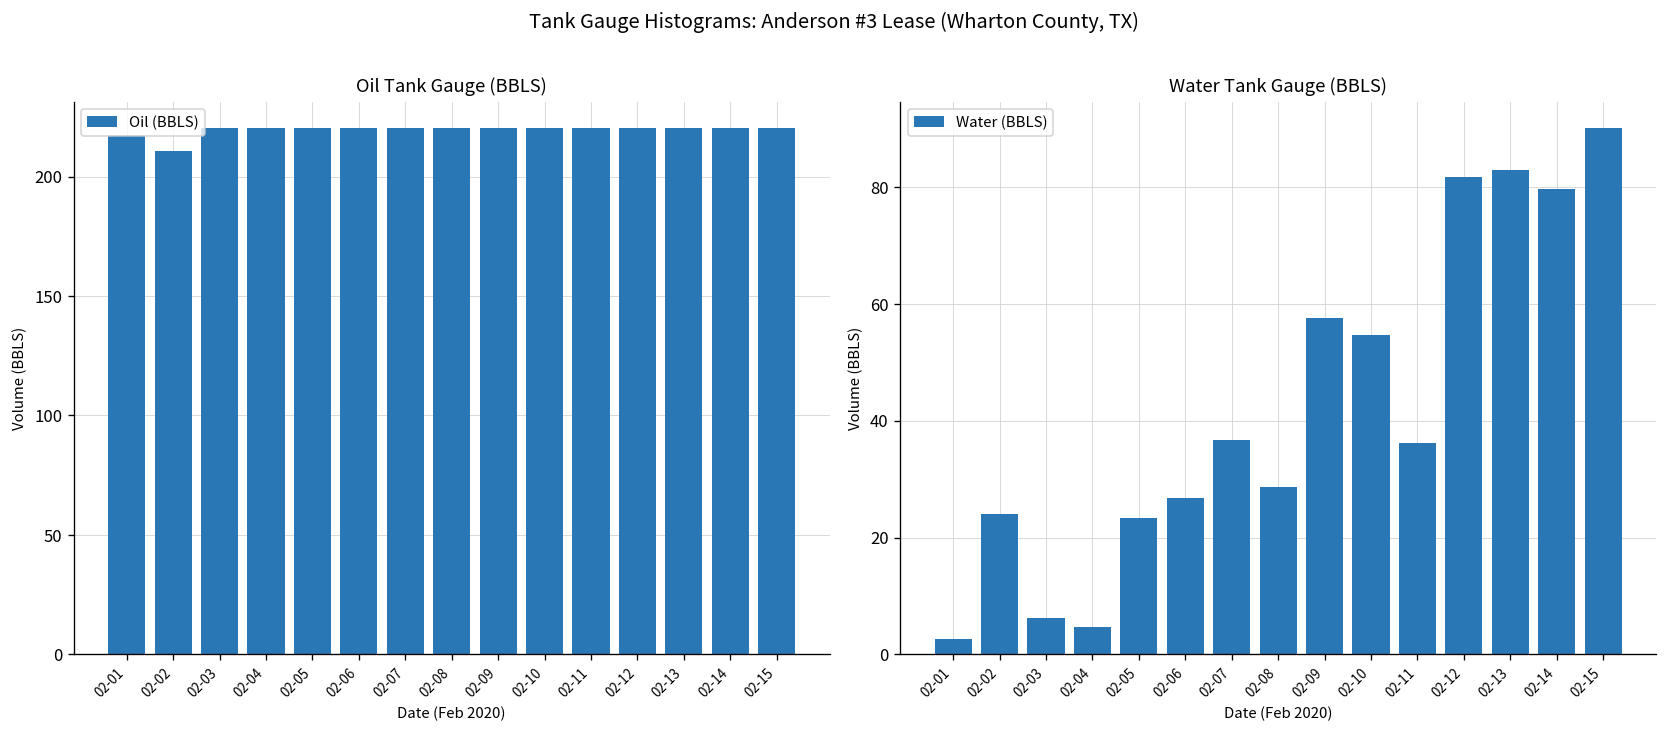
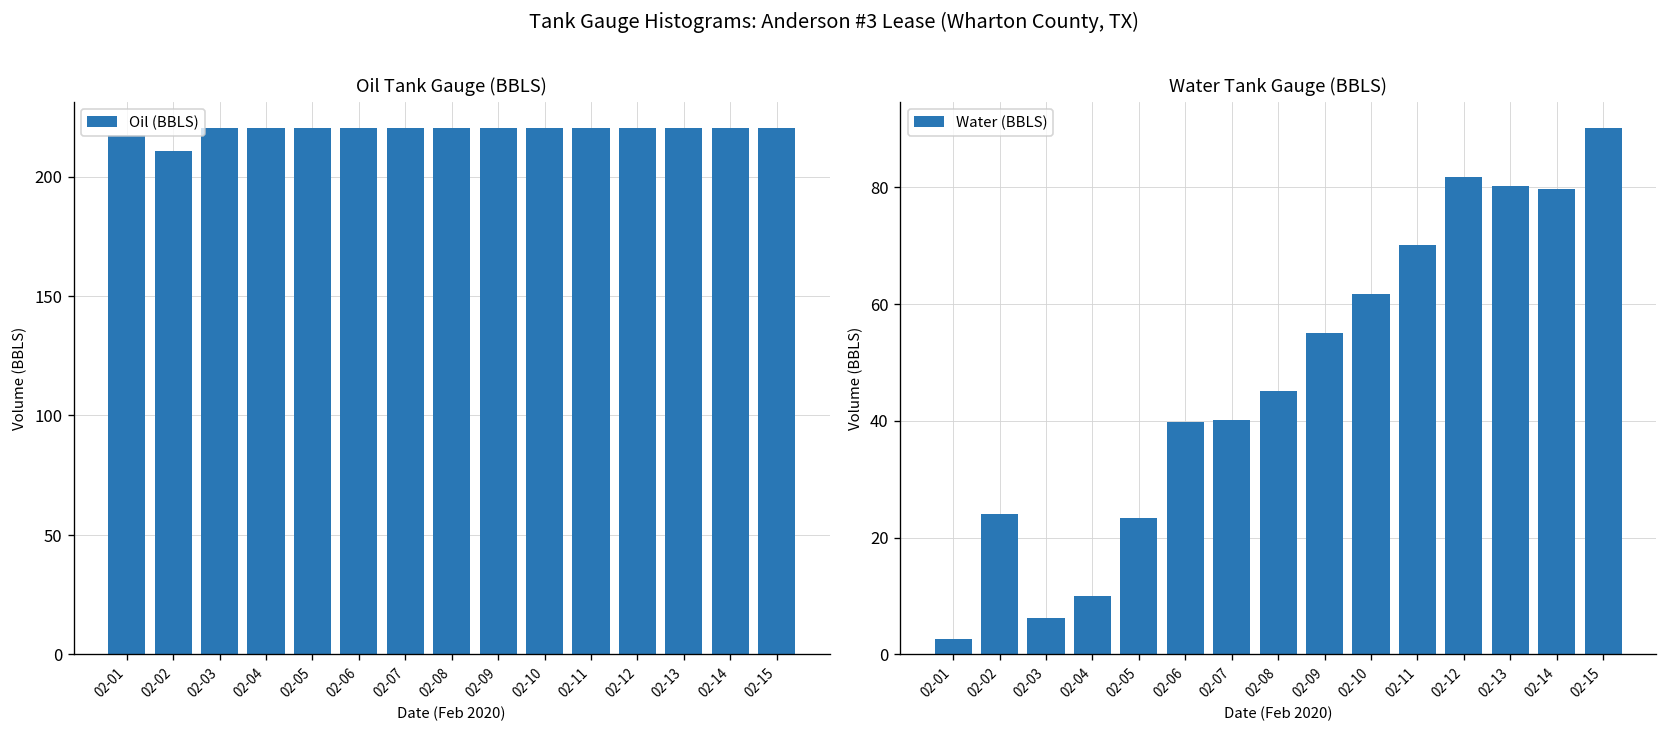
Water Tank Gauge (BBLS), 02-04: 5 -> 10
Water Tank Gauge (BBLS), 02-06: 27 -> 40
Water Tank Gauge (BBLS), 02-07: 37 -> 40
Water Tank Gauge (BBLS), 02-08: 29 -> 45
Water Tank Gauge (BBLS), 02-09: 58 -> 55
Water Tank Gauge (BBLS), 02-10: 55 -> 62
Water Tank Gauge (BBLS), 02-11: 36 -> 70
Water Tank Gauge (BBLS), 02-13: 83 -> 80
